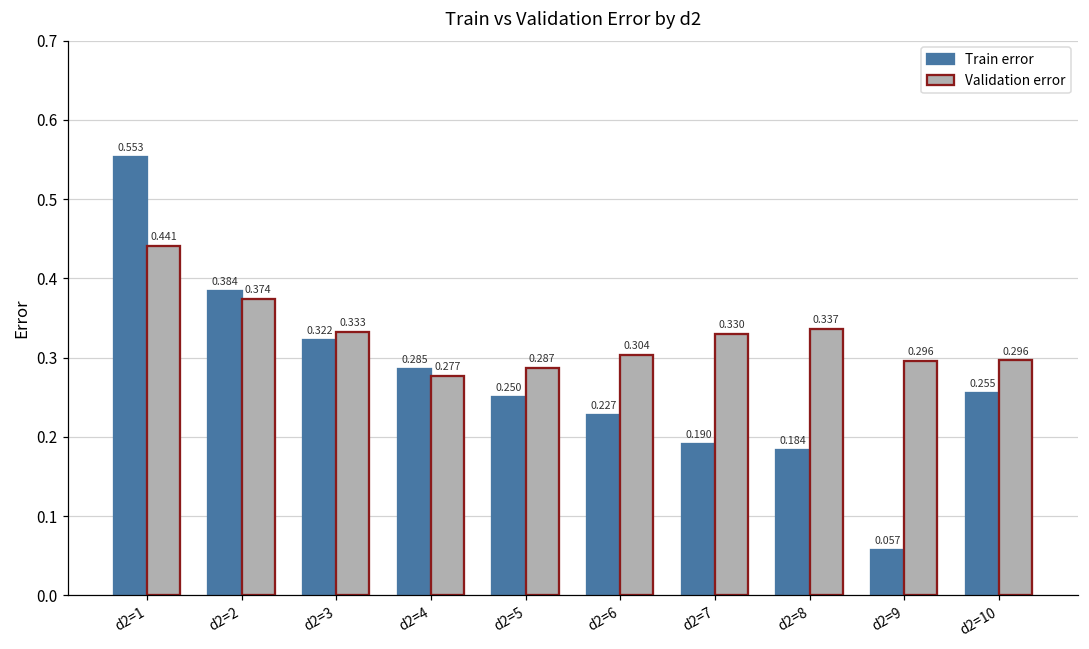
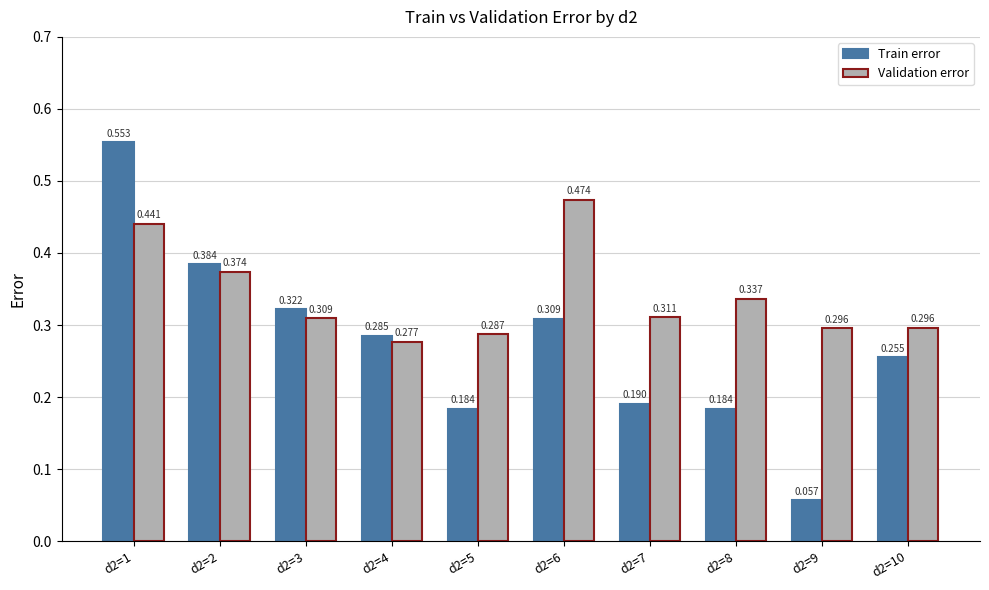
Validation error, d2=3: 0.333 -> 0.309
Train error, d2=5: 0.250 -> 0.184
Train error, d2=6: 0.227 -> 0.309
Validation error, d2=6: 0.304 -> 0.474
Validation error, d2=7: 0.330 -> 0.311
